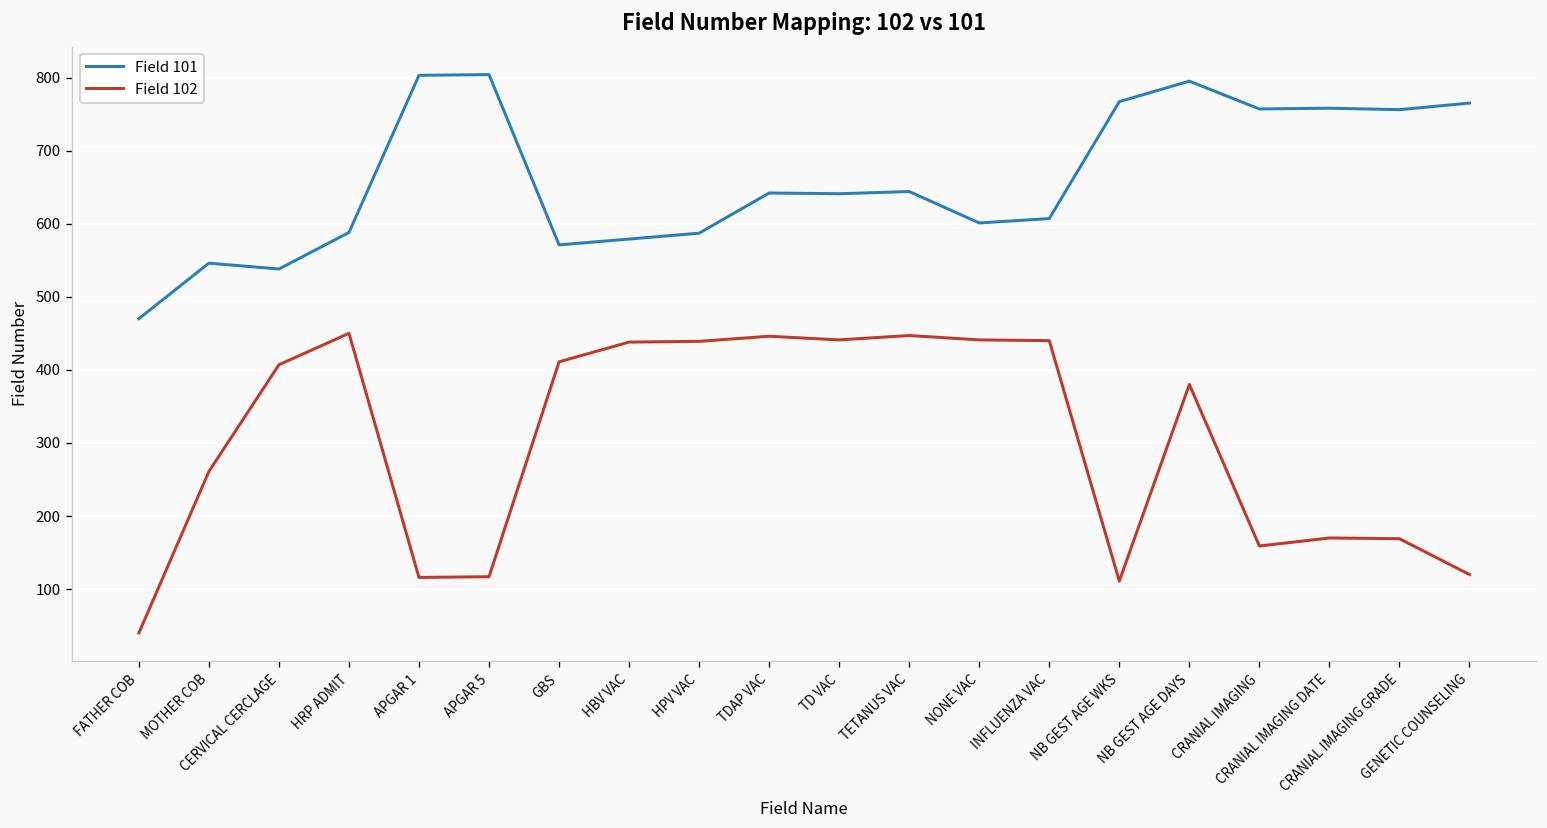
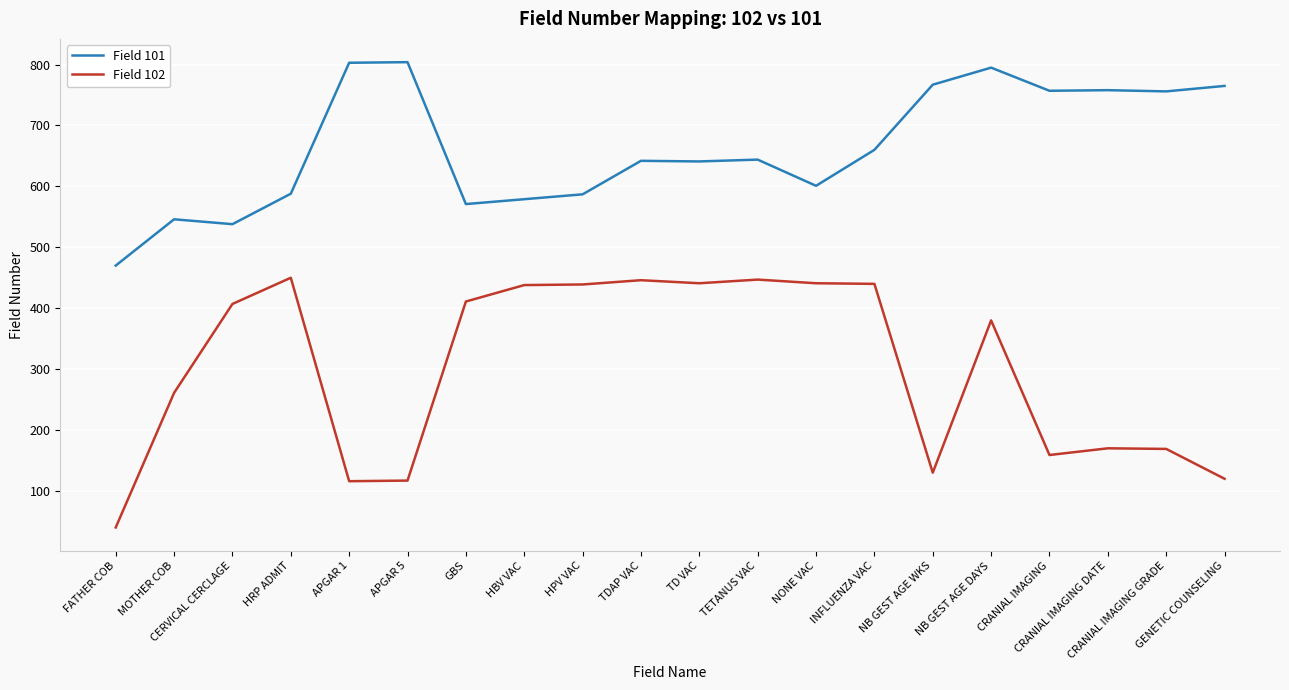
Field 101, INFLUENZA VAC: 610 -> 660
Field 102, NB GEST AGE WKS: 110 -> 130
